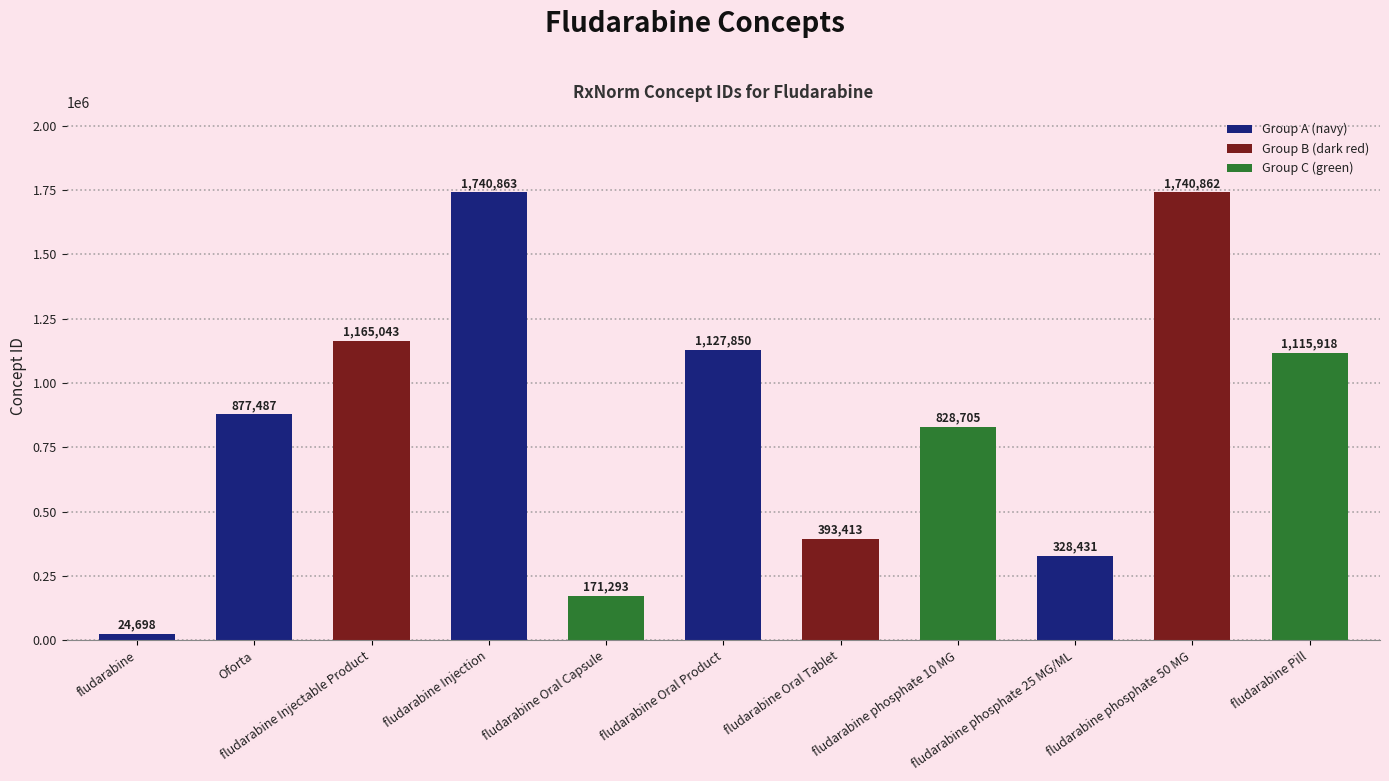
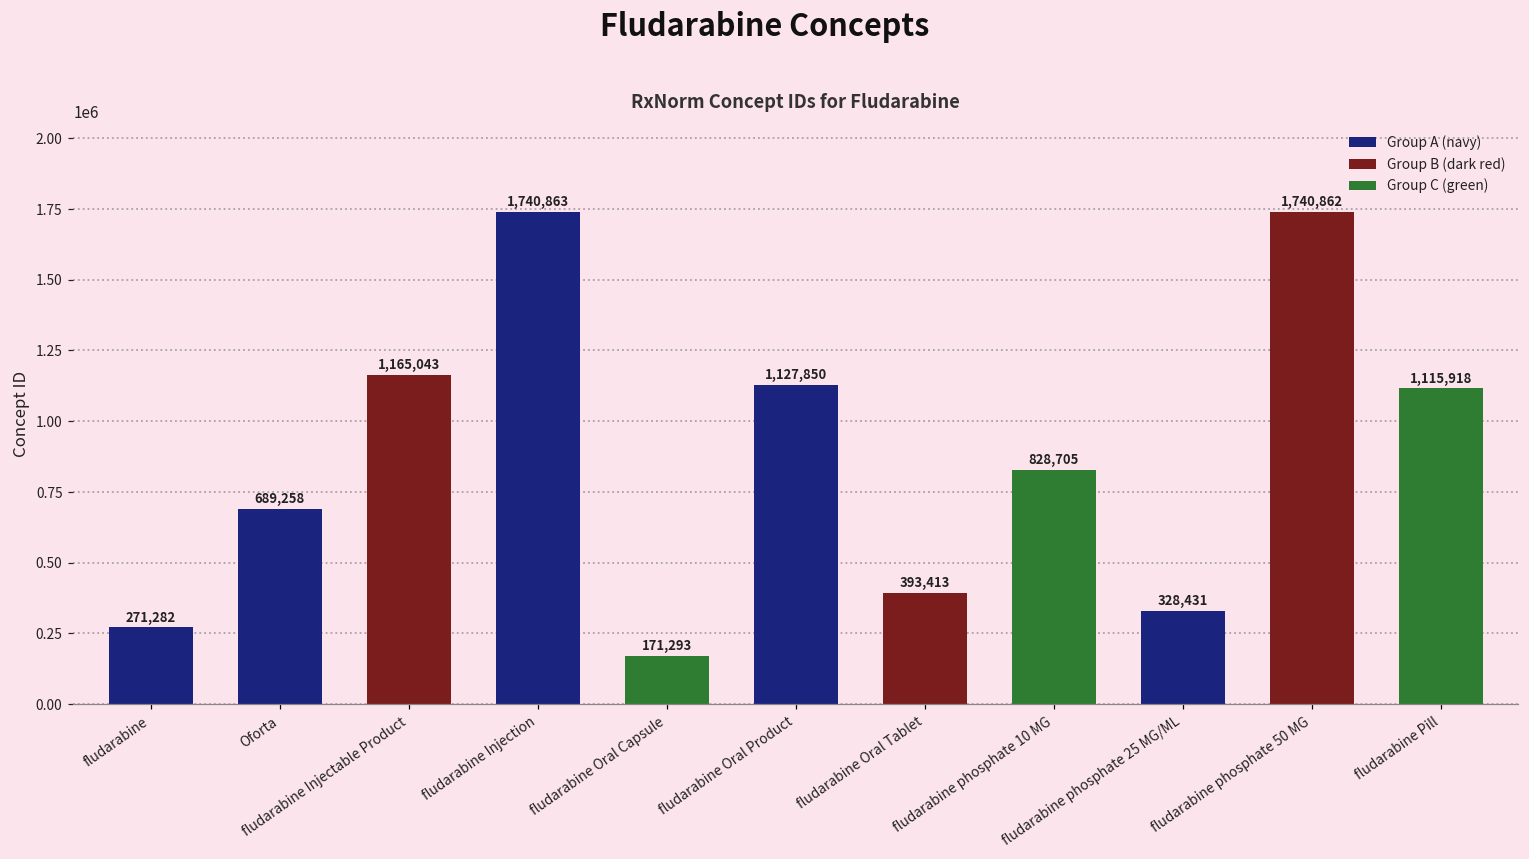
fludarabine: 24,698 -> 271,282
Oforta: 877,487 -> 689,258
